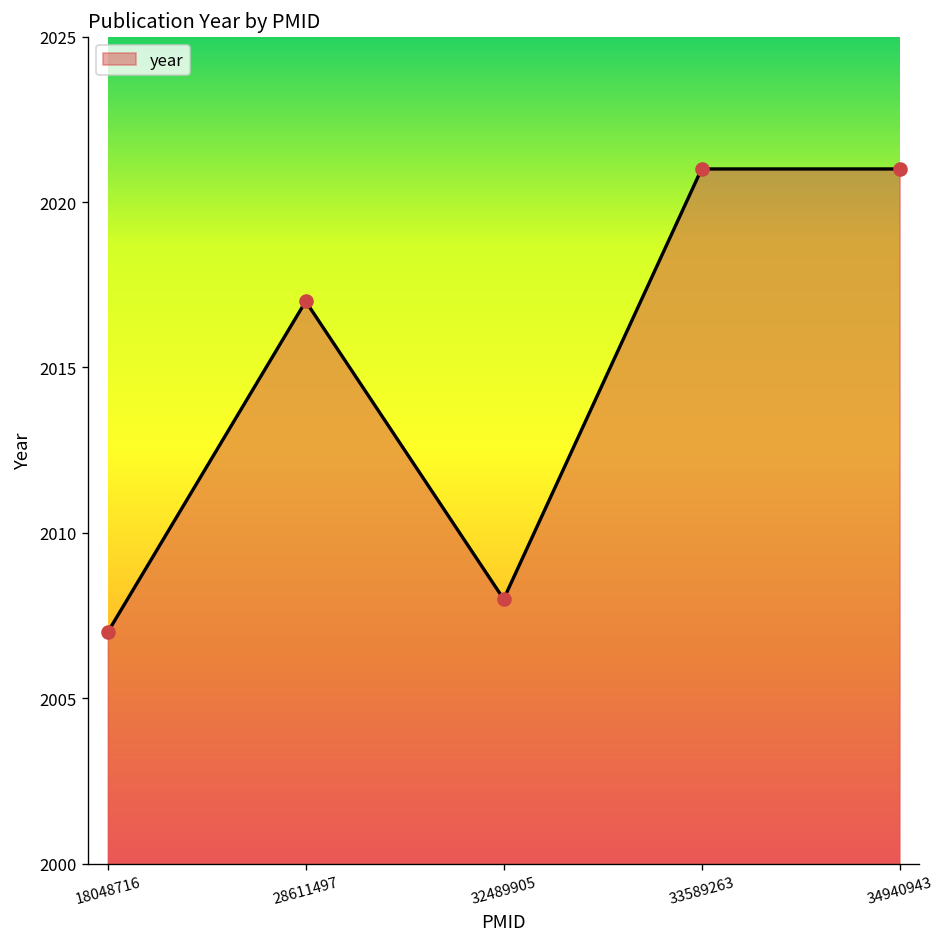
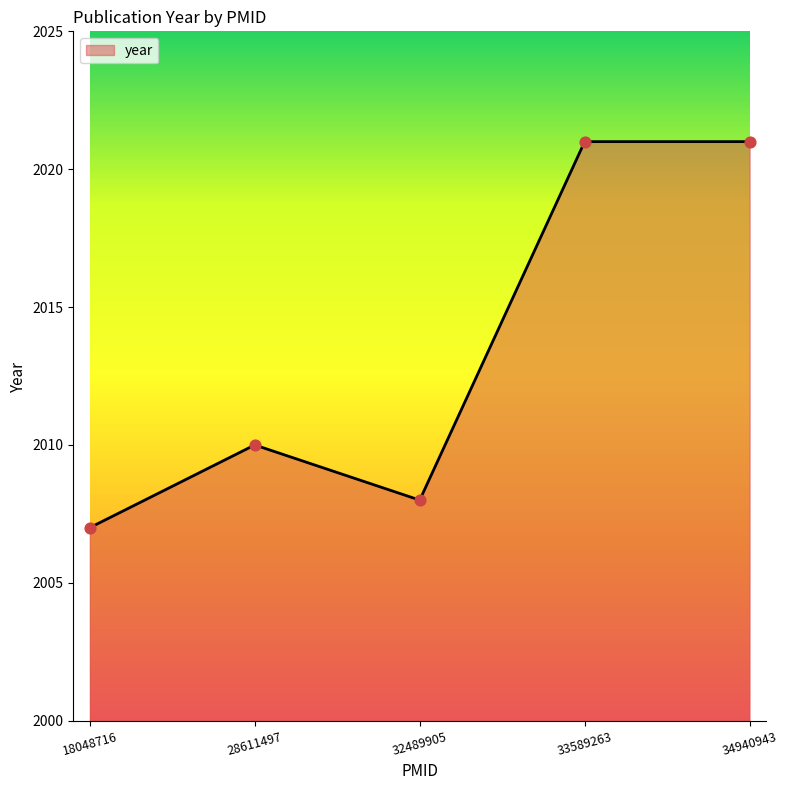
28611497: 2017 -> 2010
